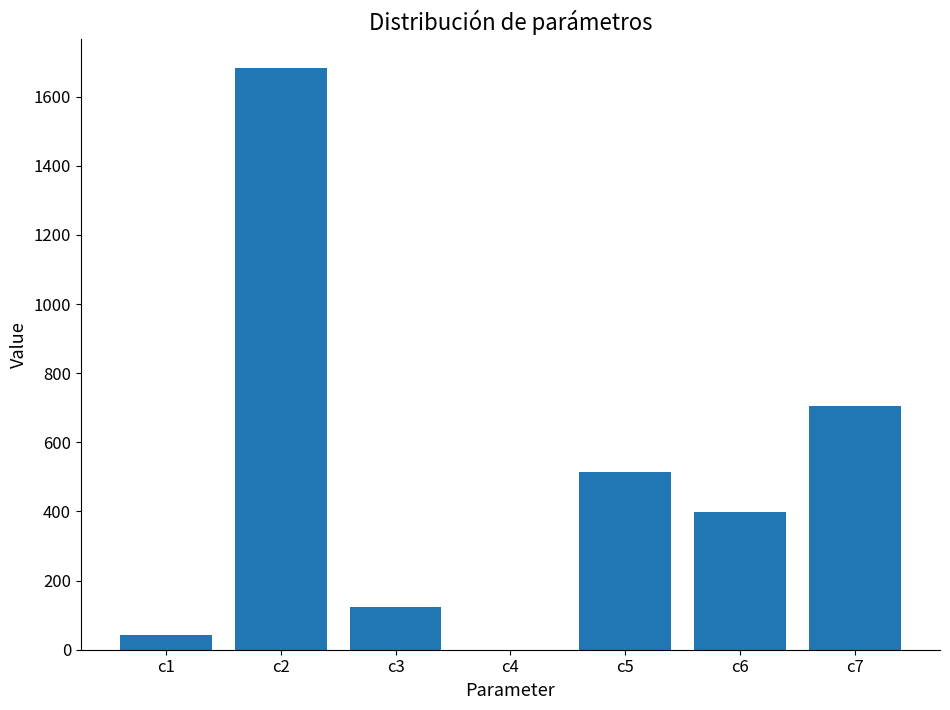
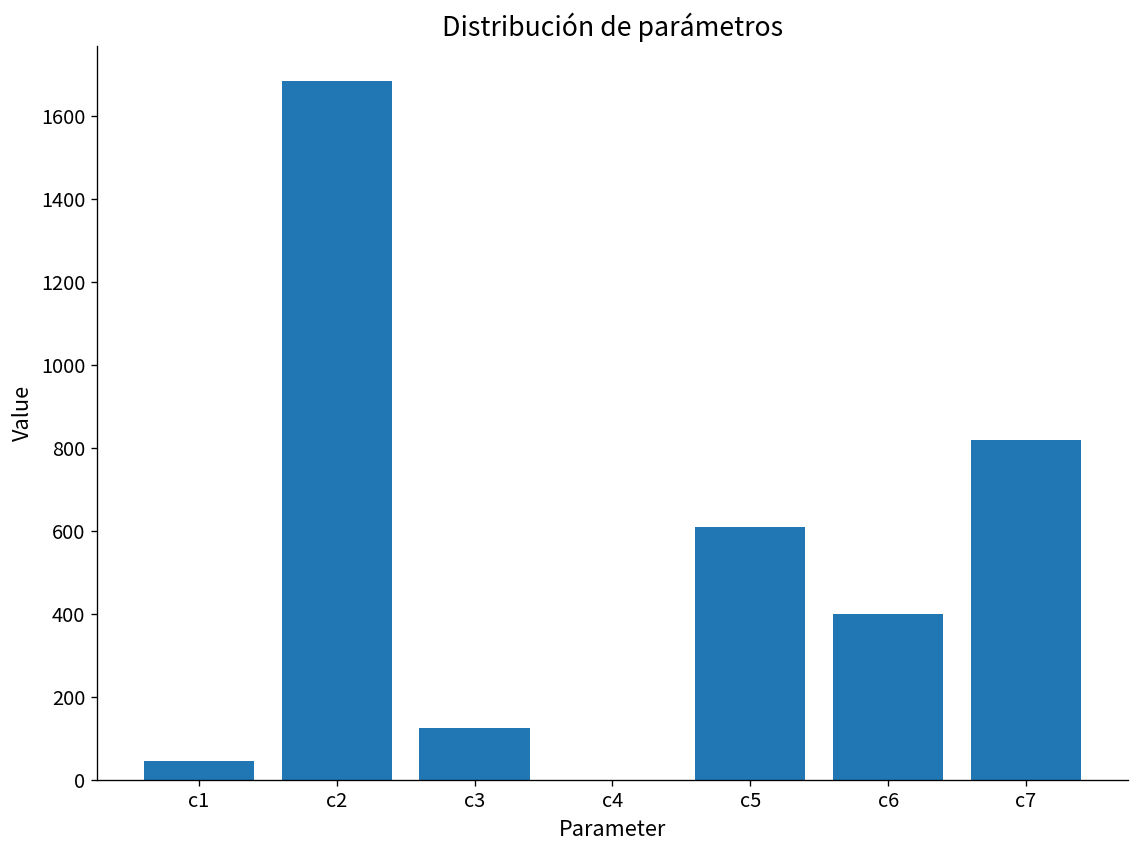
c5: 520 -> 610
c7: 700 -> 820
